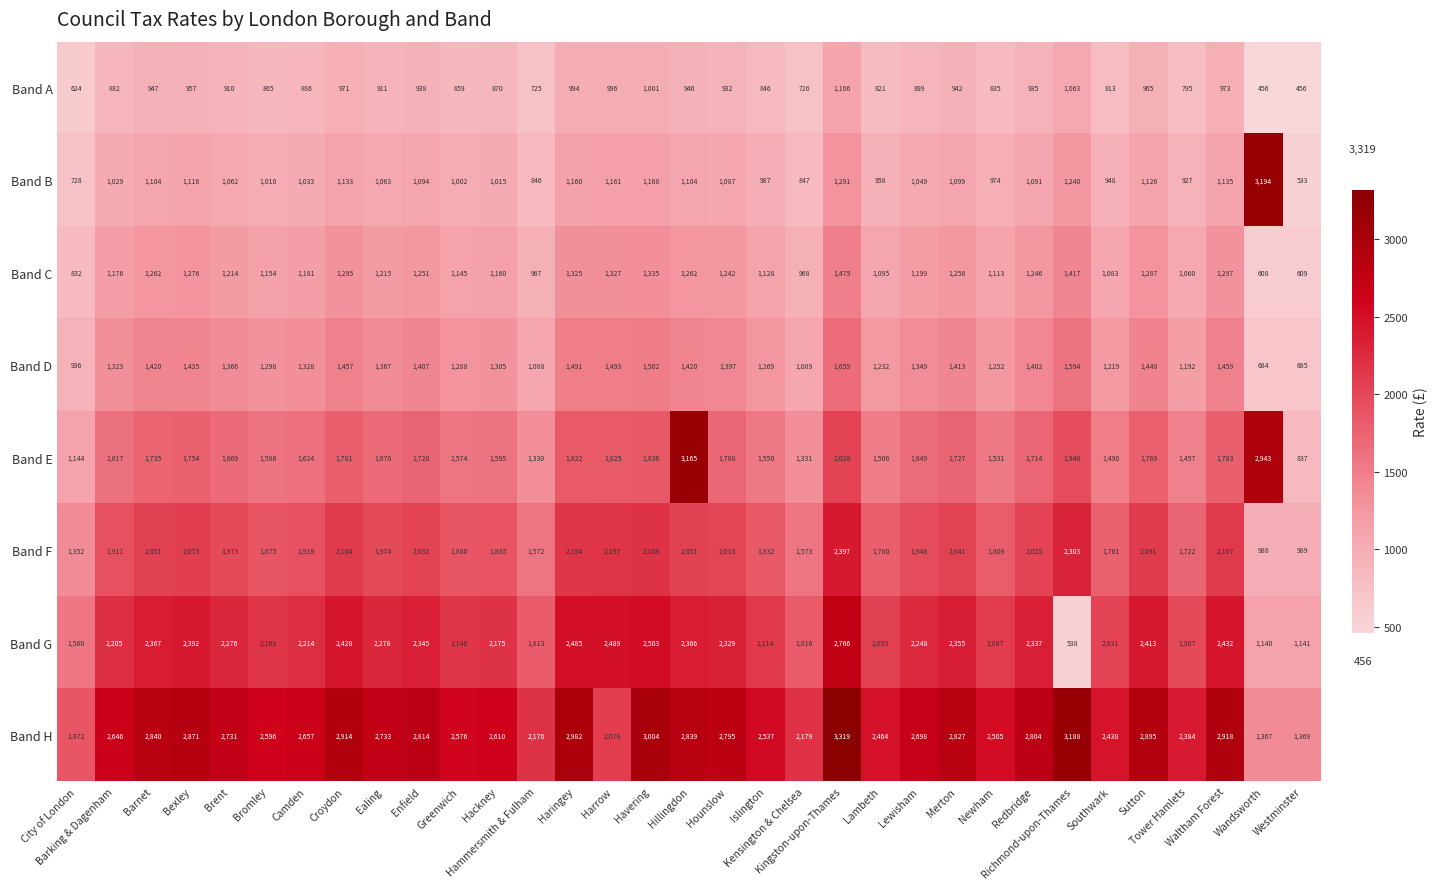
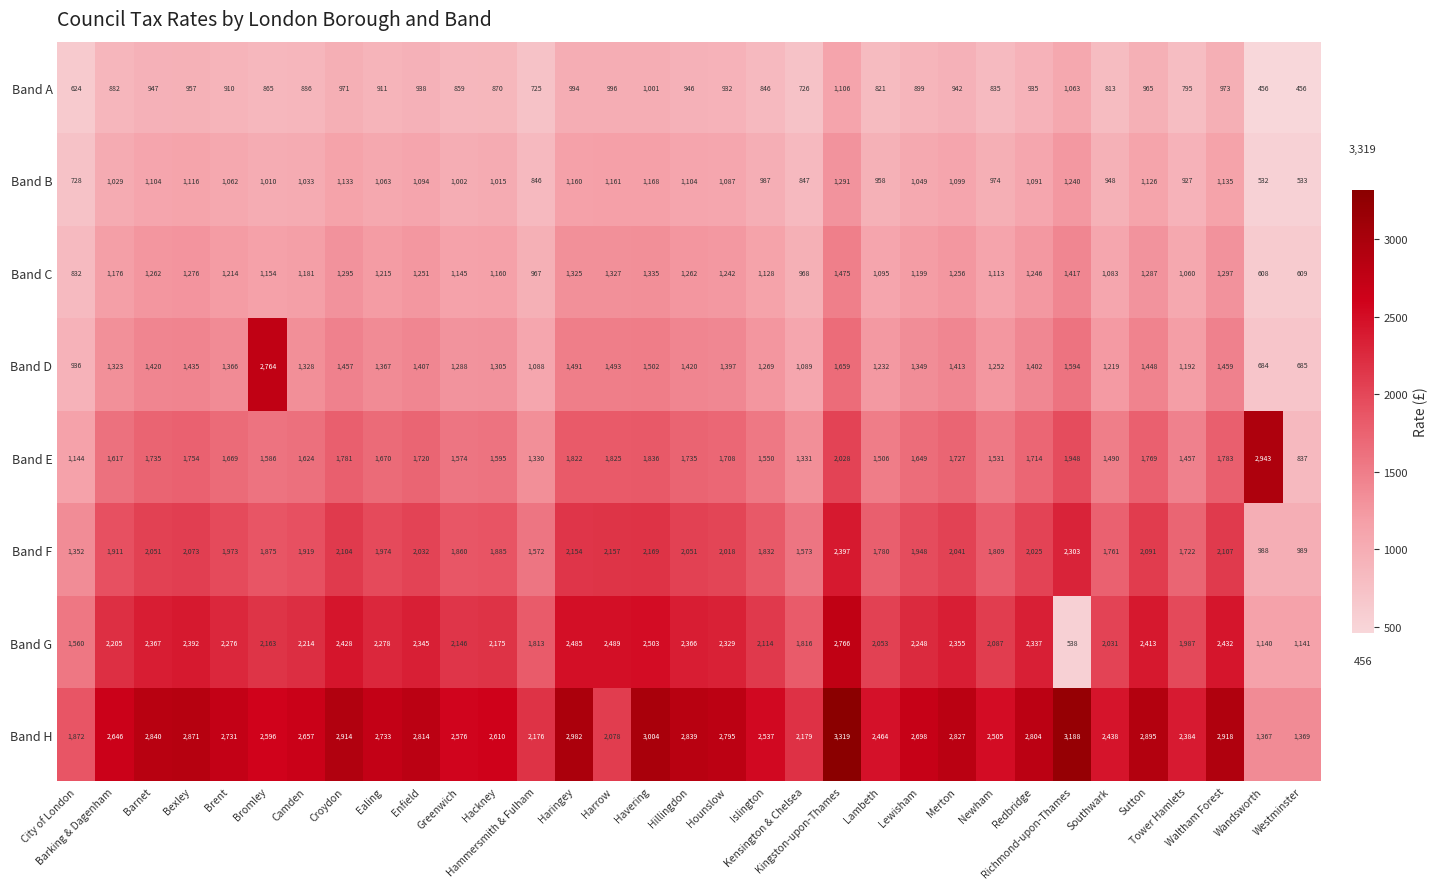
Band B, Wandsworth: 3,194 -> 532
Band D, Bromley: 1,298 -> 2,764
Band E, Hillingdon: 3,165 -> 1,735
